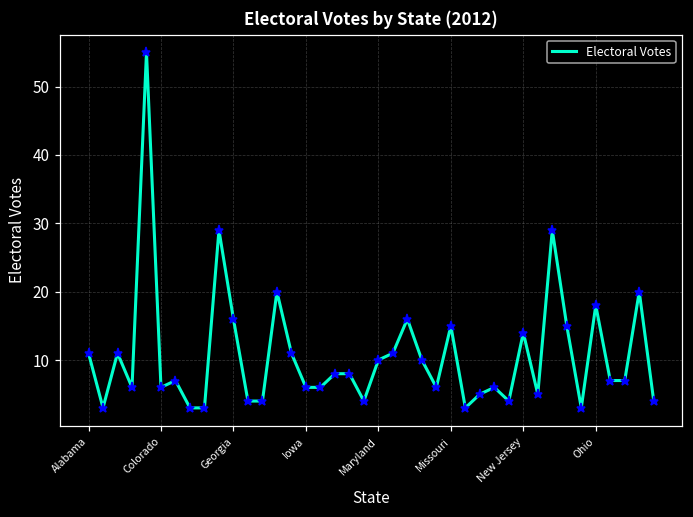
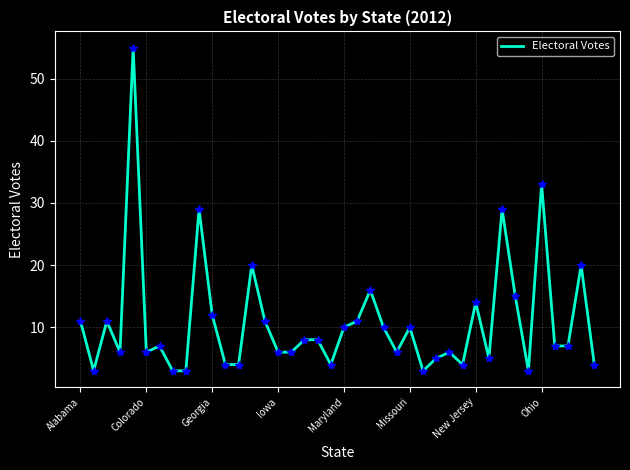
Georgia: 16 -> 12
Missouri: 15 -> 10
Ohio: 18 -> 33
